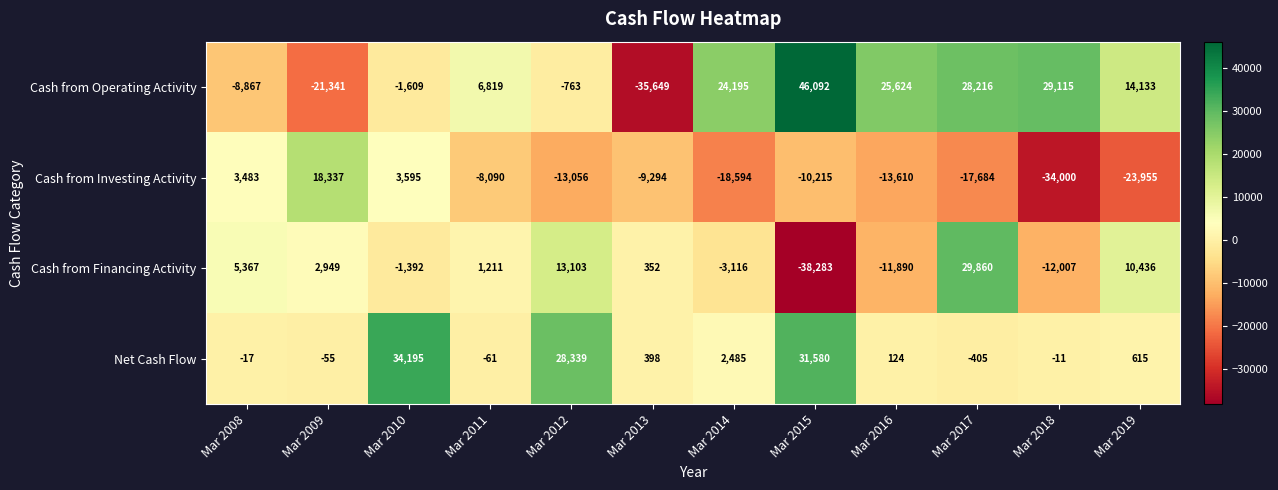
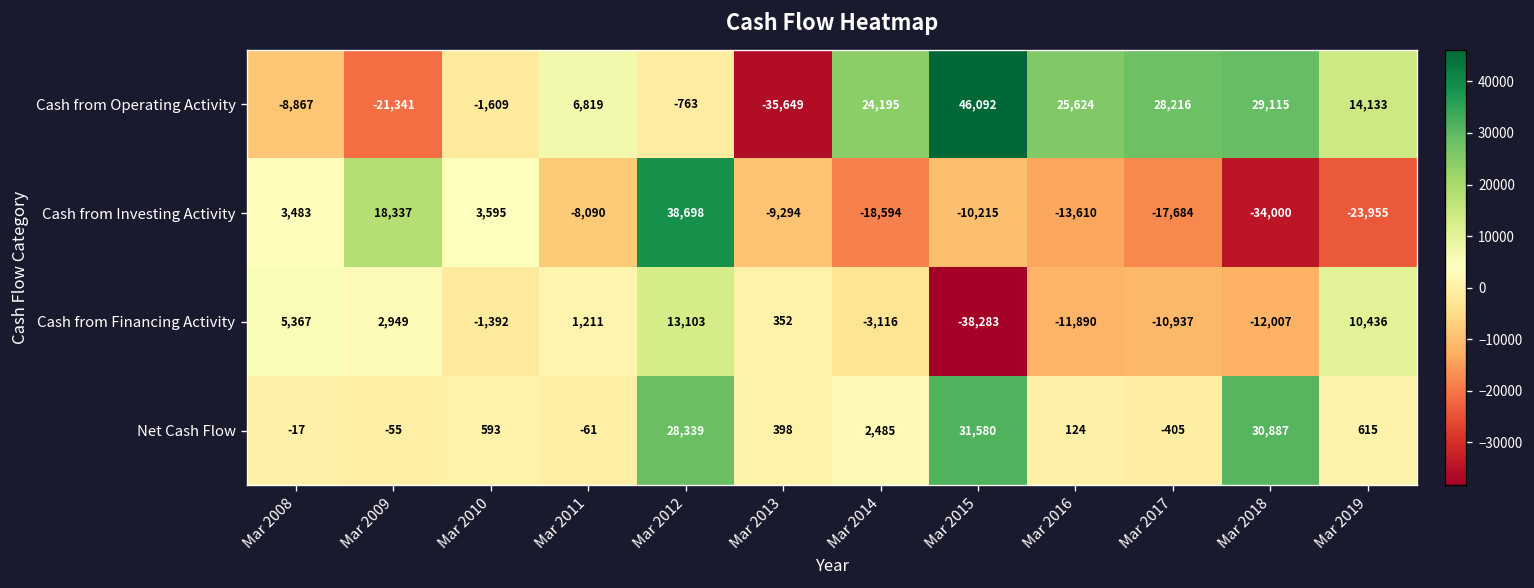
Cash from Investing Activity, Mar 2012: -13,056 -> 38,698
Cash from Financing Activity, Mar 2017: 29,860 -> -10,937
Net Cash Flow, Mar 2010: 34,195 -> 593
Net Cash Flow, Mar 2018: -11 -> 30,887
